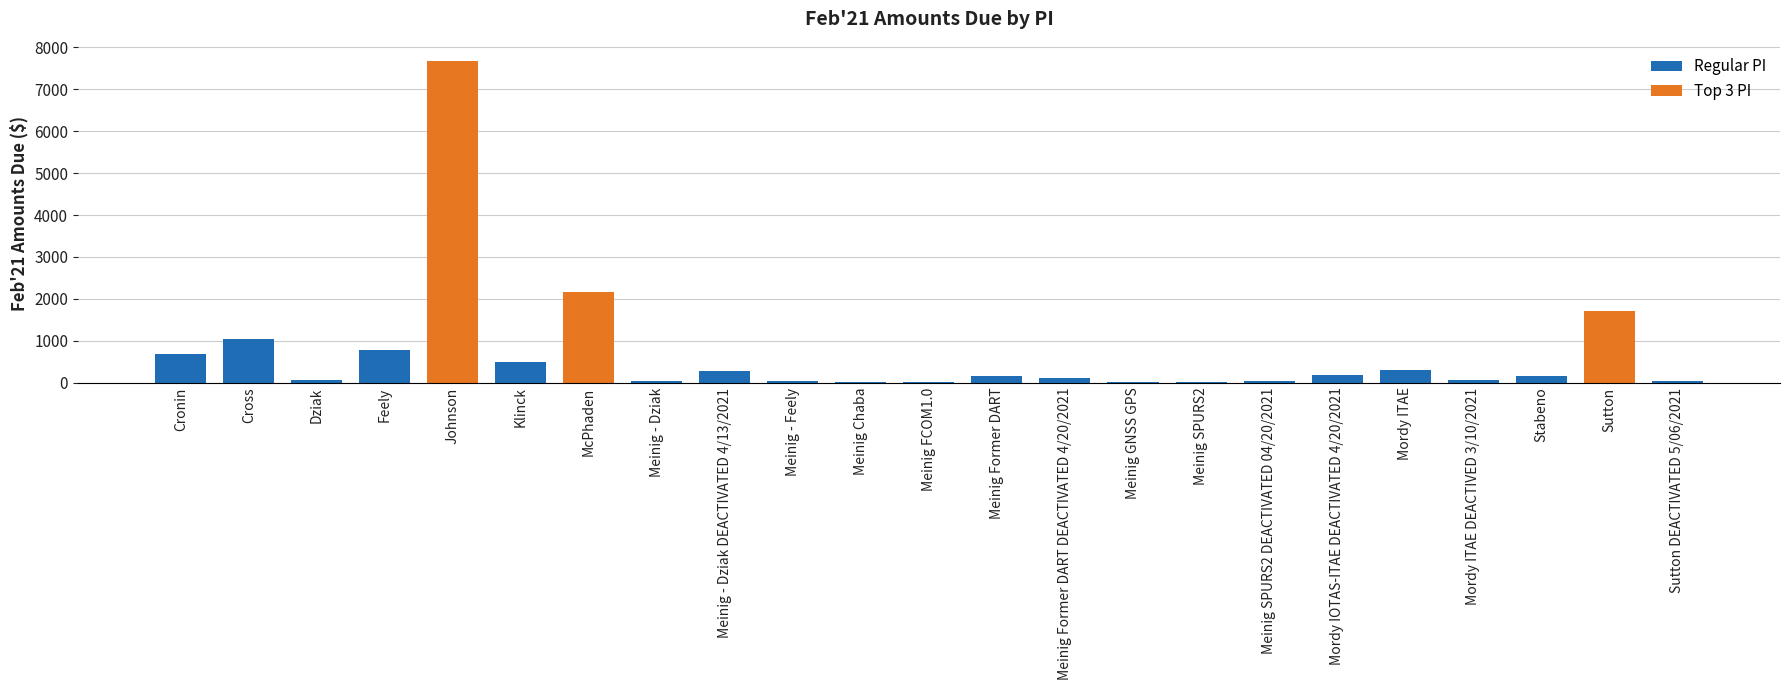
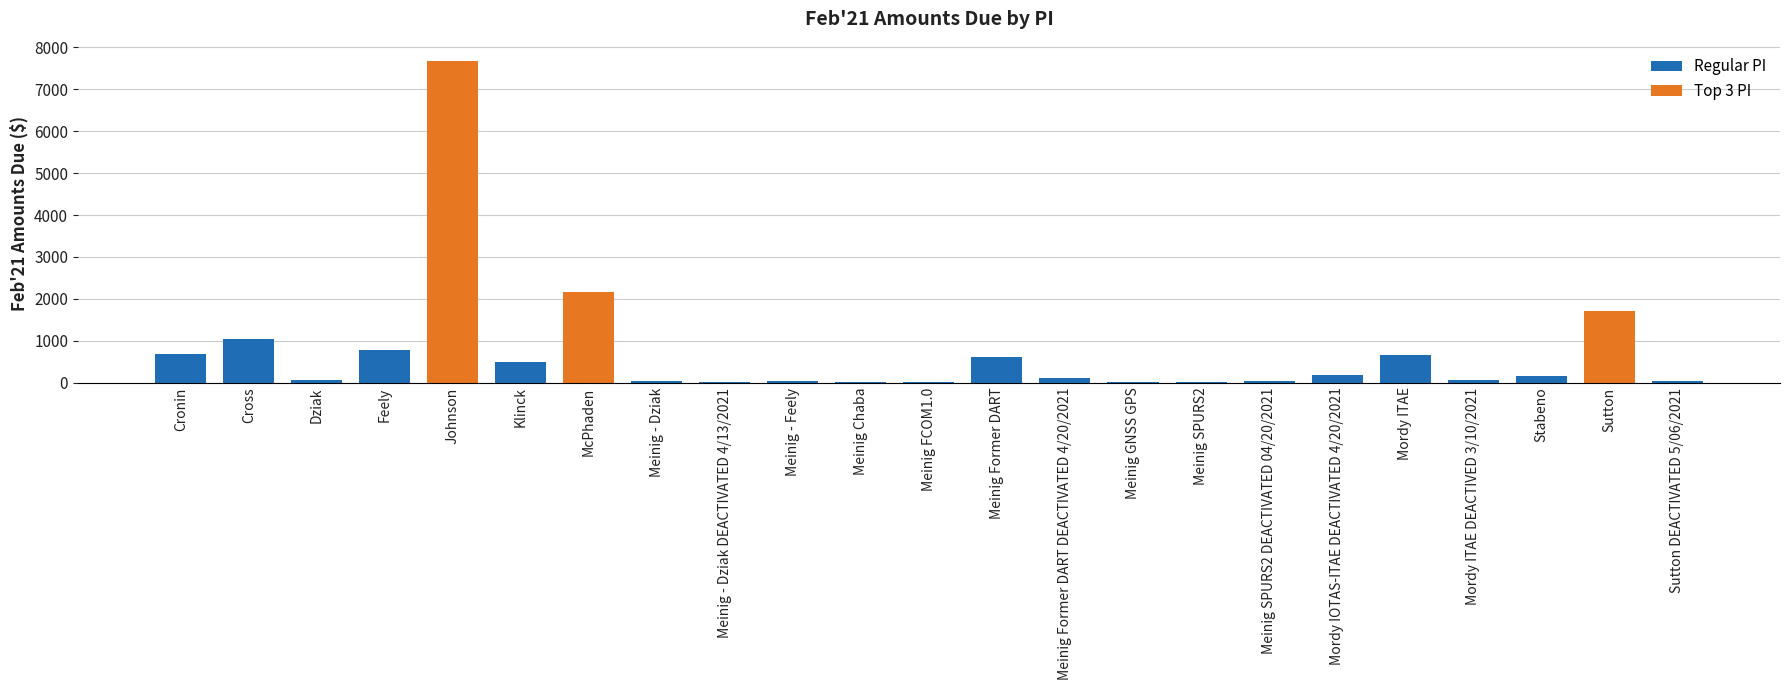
Regular PI, Meinig - Dziak DEACTIVATED 4/13/2021: 300 -> 0
Regular PI, Meinig Former DART: 200 -> 600
Regular PI, Mordy ITAE: 300 -> 700
